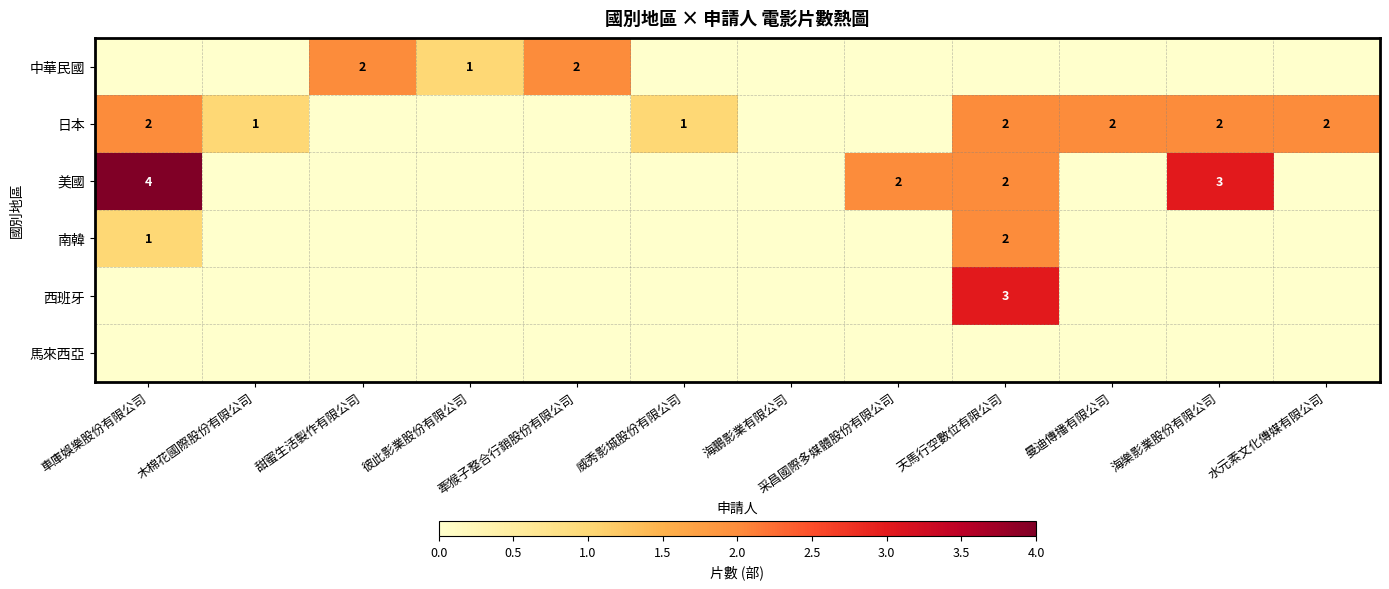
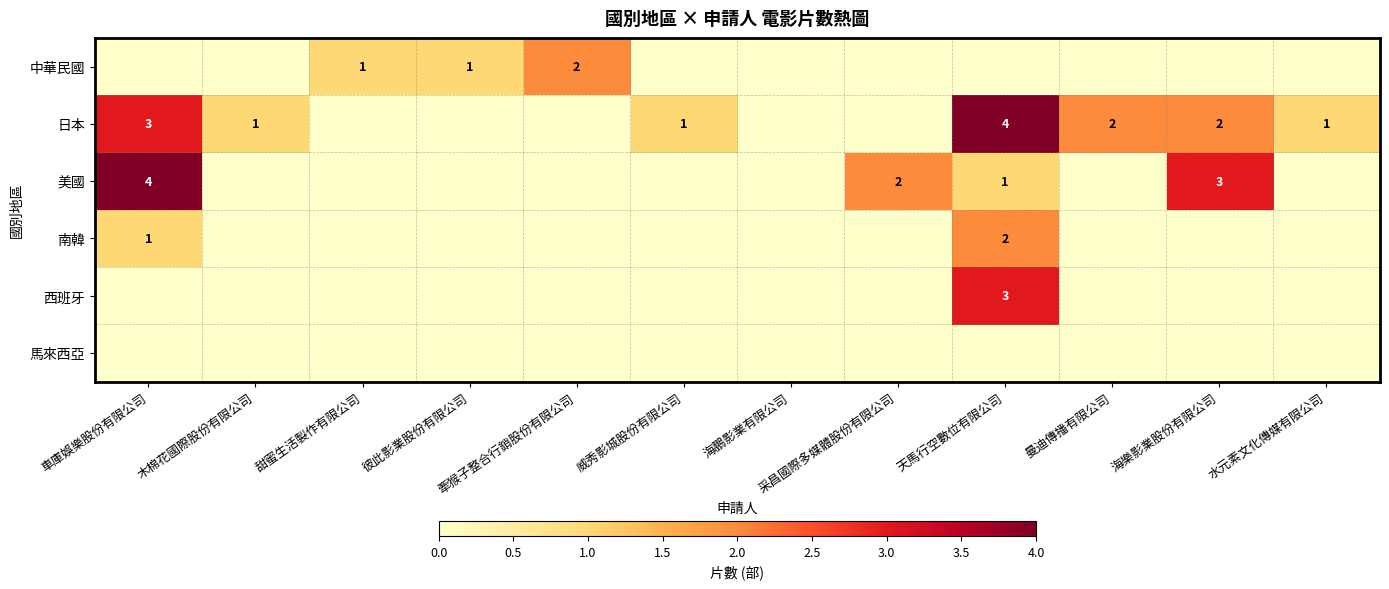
中華民國, 甜蜜生活製作有限公司: 2 -> 1
日本, 車庫娛樂股份有限公司: 2 -> 3
日本, 天馬行空數位有限公司: 2 -> 4
日本, 水元素文化傳媒有限公司: 2 -> 1
美國, 天馬行空數位有限公司: 2 -> 1
